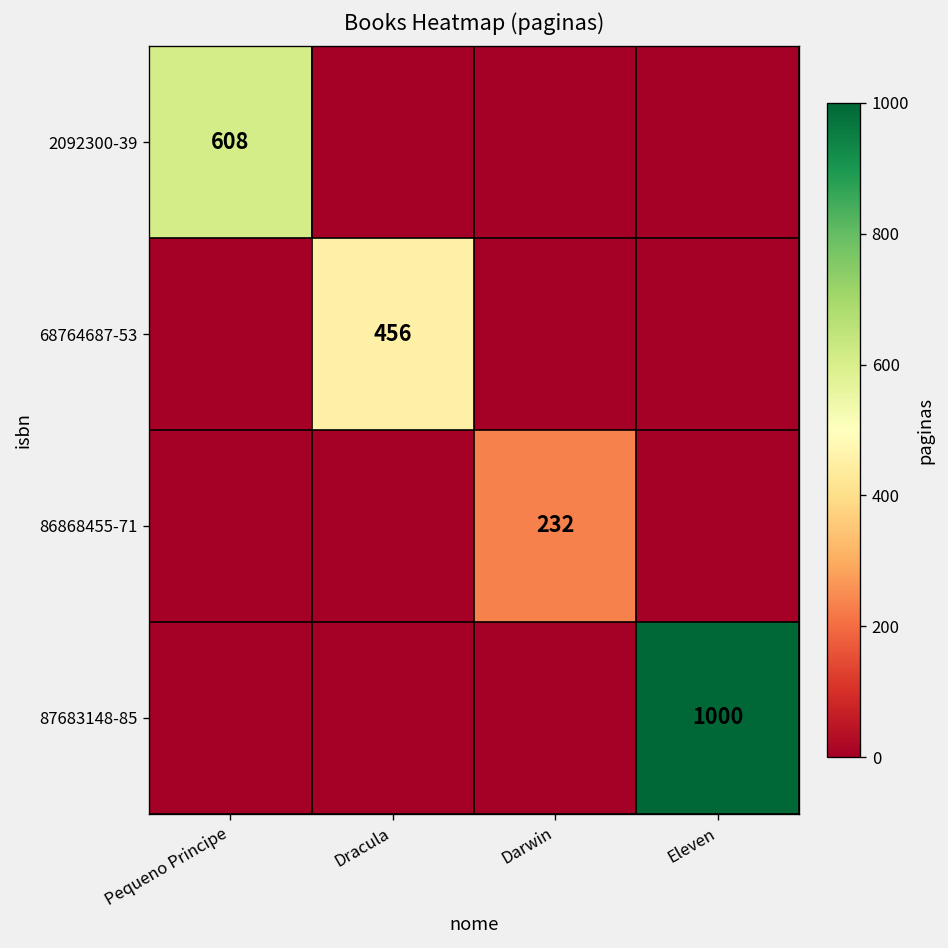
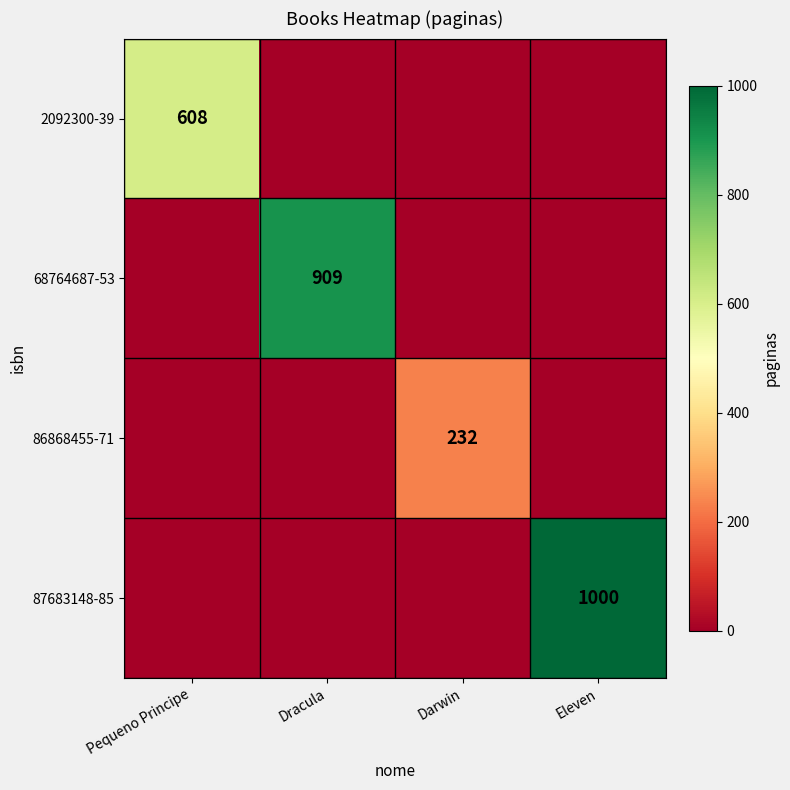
68764687-53, Dracula: 456 -> 909
